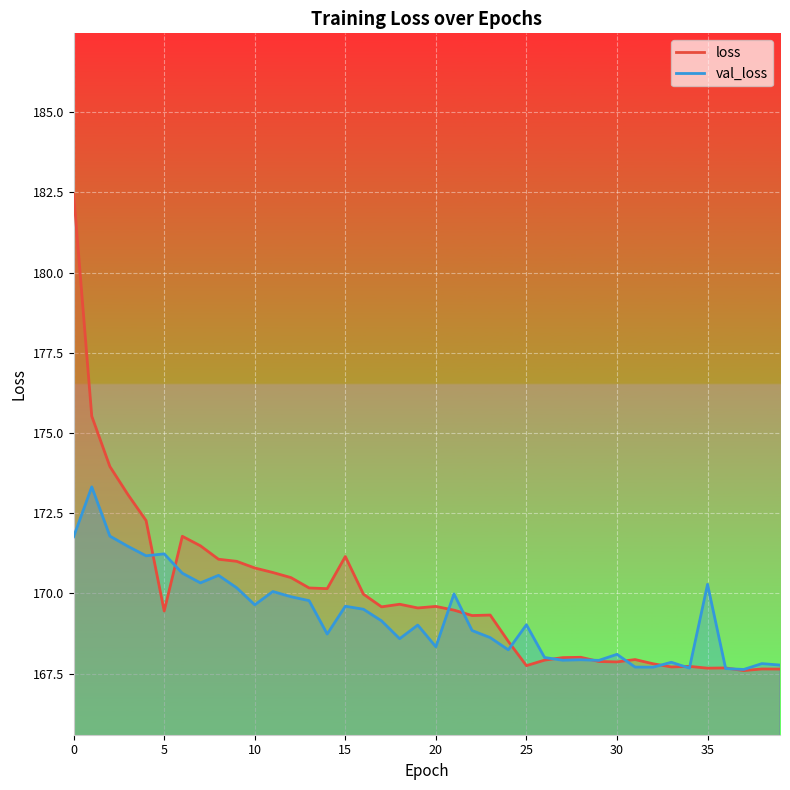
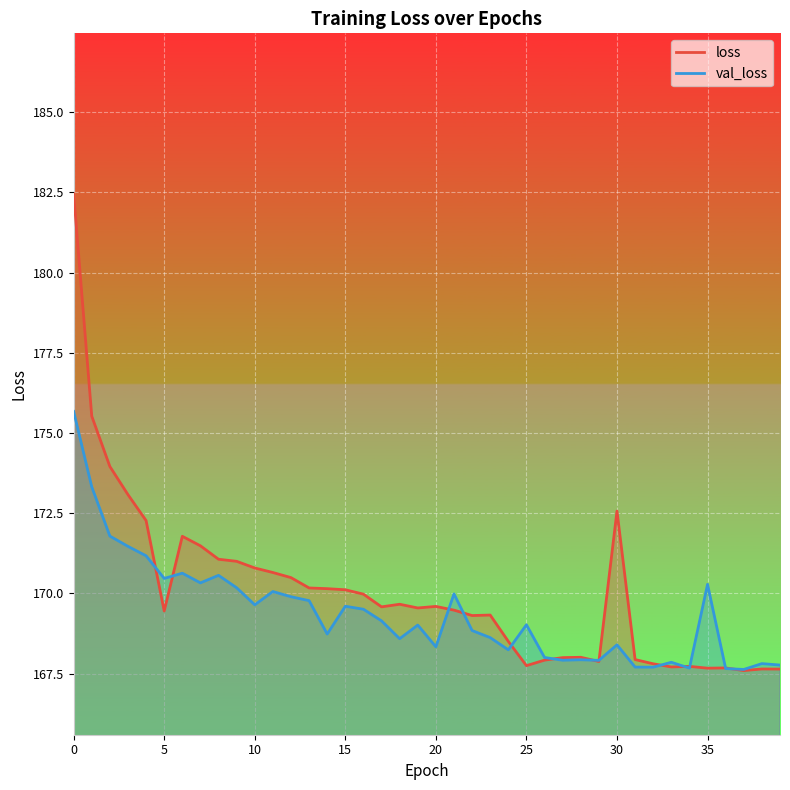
val_loss, 0: 171.8 -> 175.7
val_loss, 5: 171.2 -> 170.5
loss, 15: 171.1 -> 170.1
loss, 30: 167.9 -> 172.6
val_loss, 30: 168.1 -> 168.4
